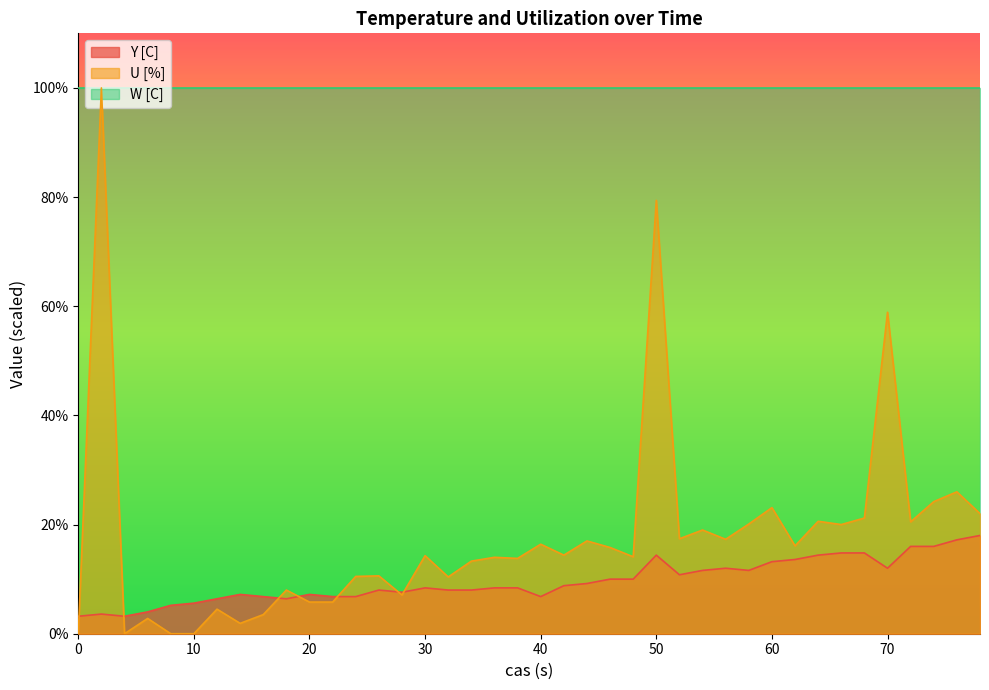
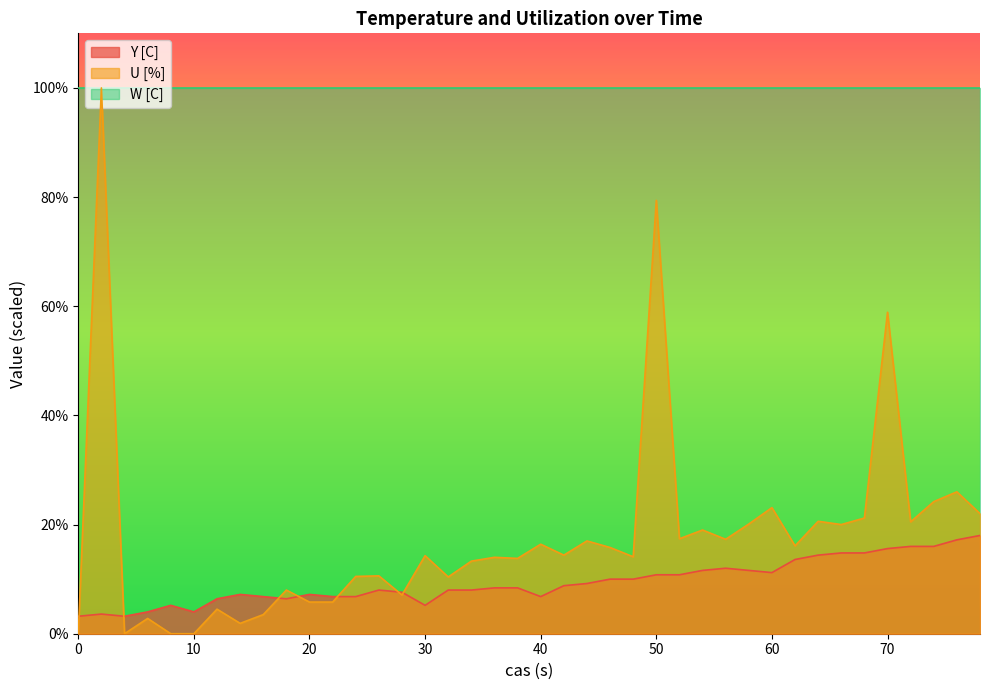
Y [C], 10: 6% -> 4%
Y [C], 30: 8% -> 5%
Y [C], 50: 14% -> 11%
Y [C], 60: 13% -> 11%
Y [C], 70: 12% -> 16%
